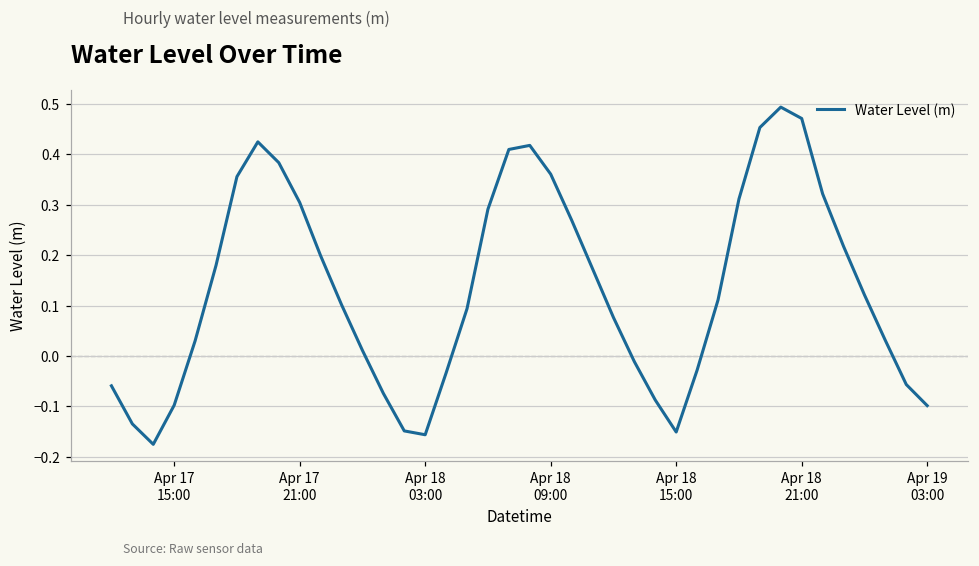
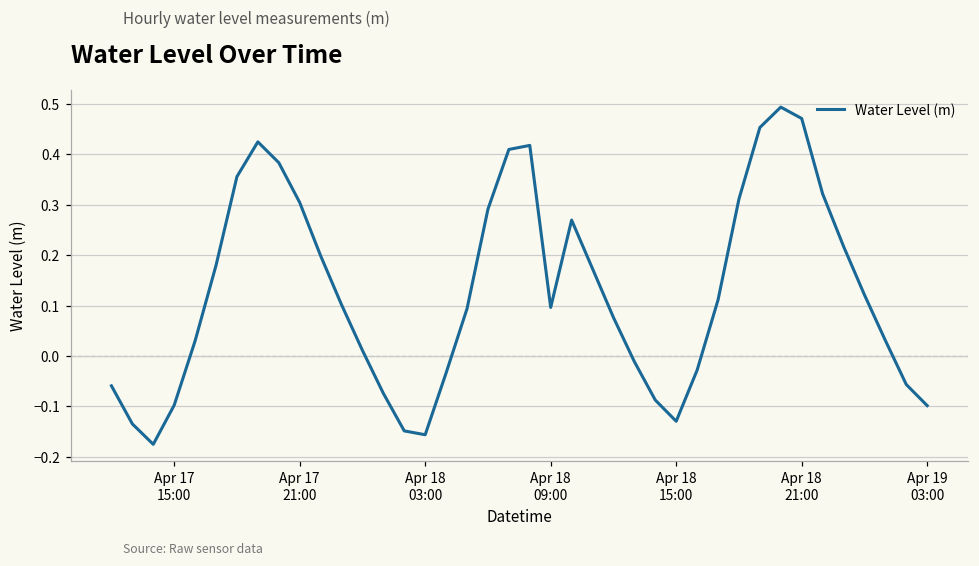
Apr 18 09:00: 0.36 -> 0.10
Apr 18 15:00: -0.15 -> -0.13
